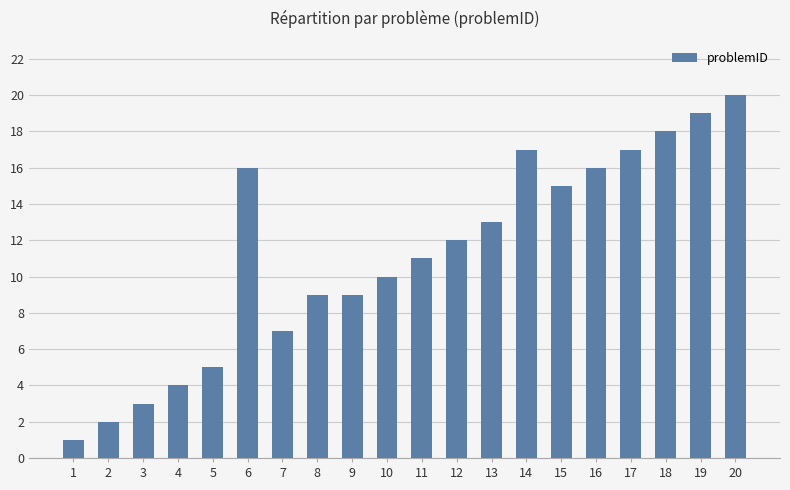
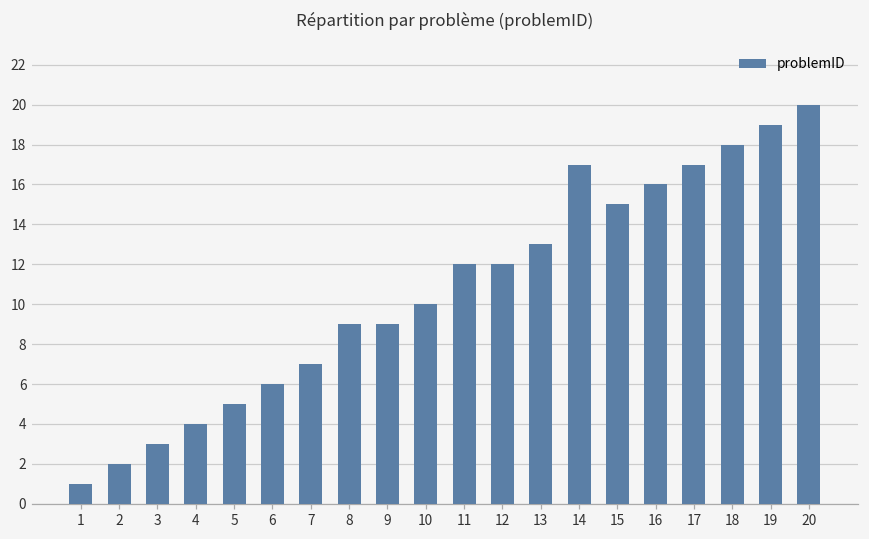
6: 16 -> 6
11: 11 -> 12
